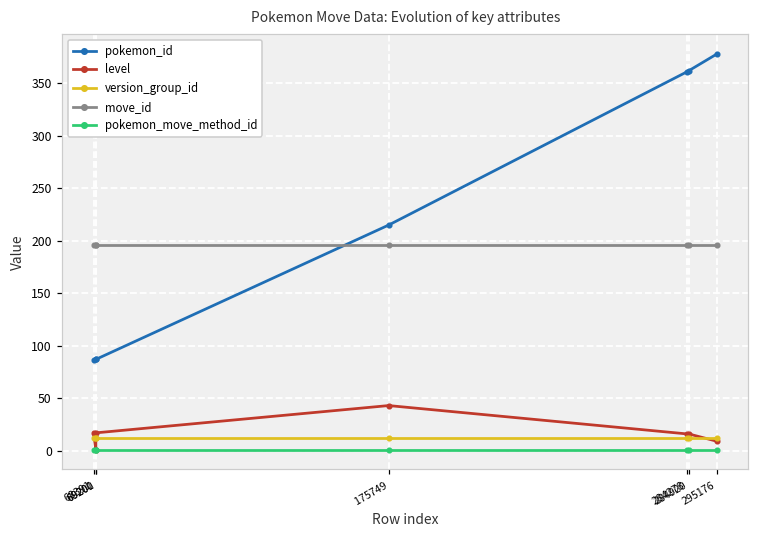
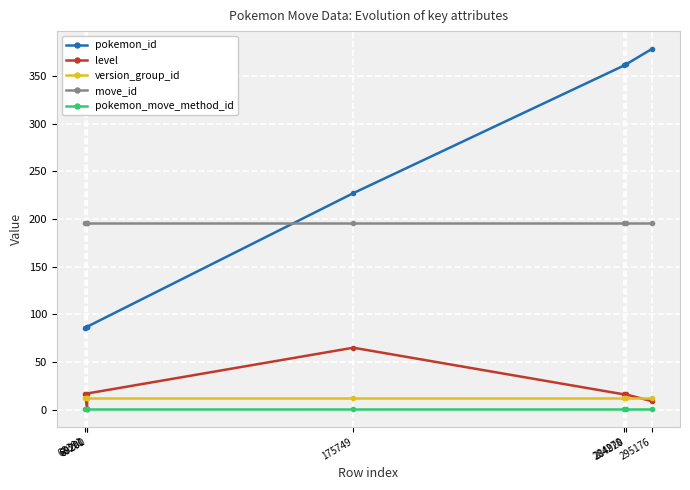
pokemon_id, 175749: 220 -> 230
level, 175749: 40 -> 70
